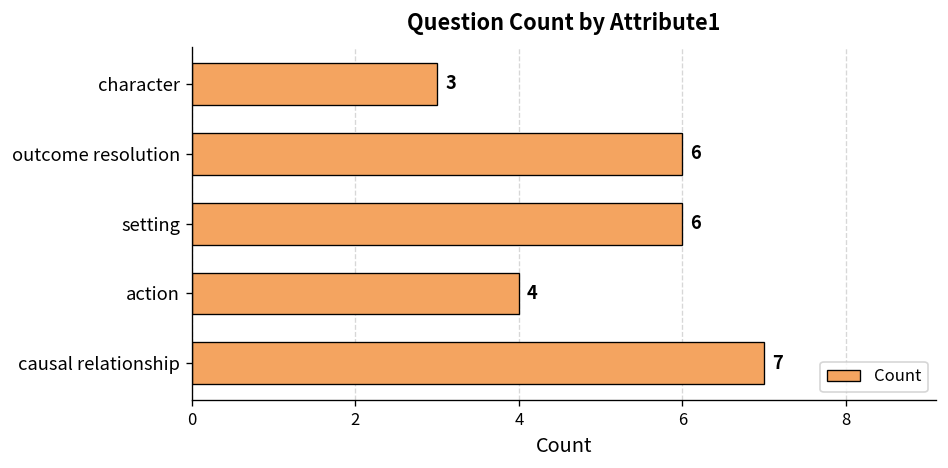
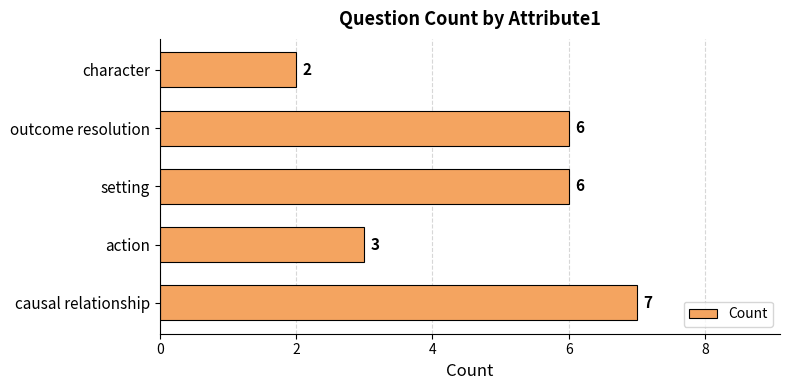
character: 3 -> 2
action: 4 -> 3
